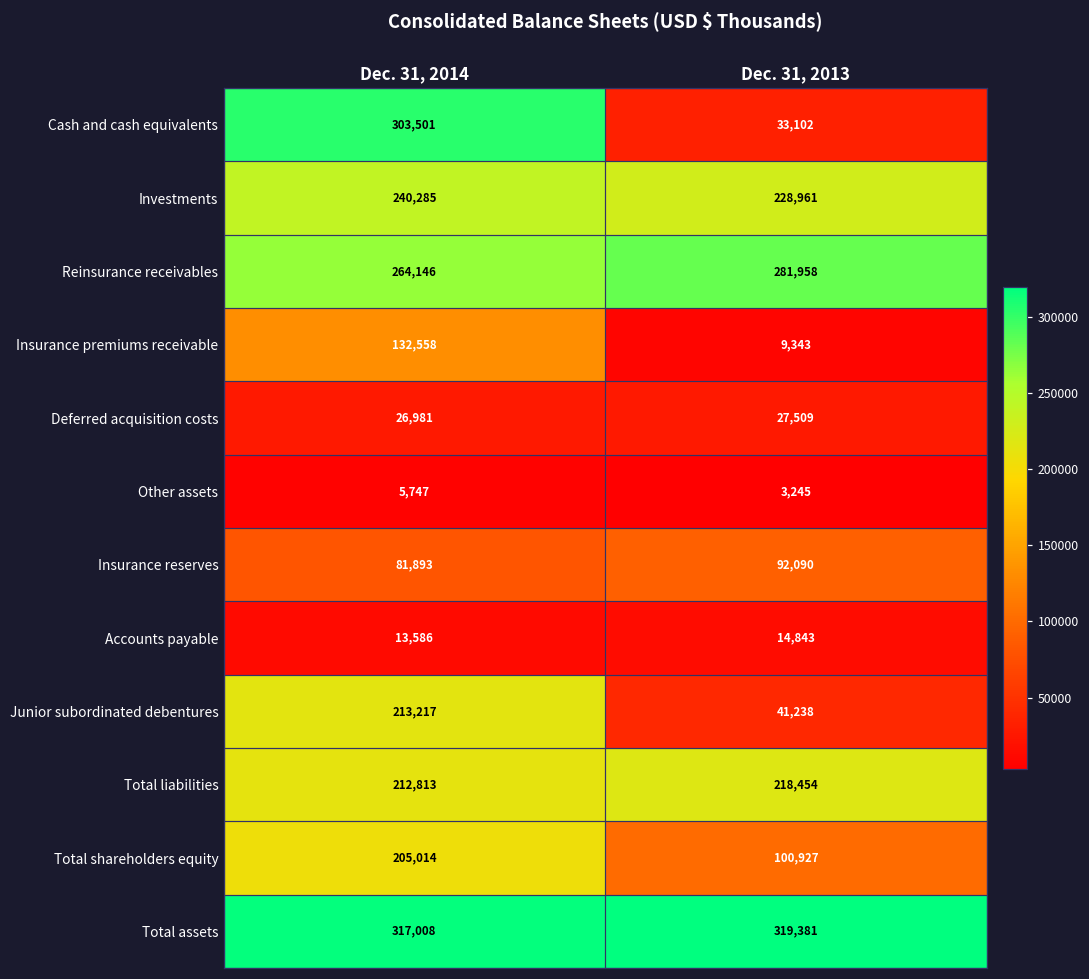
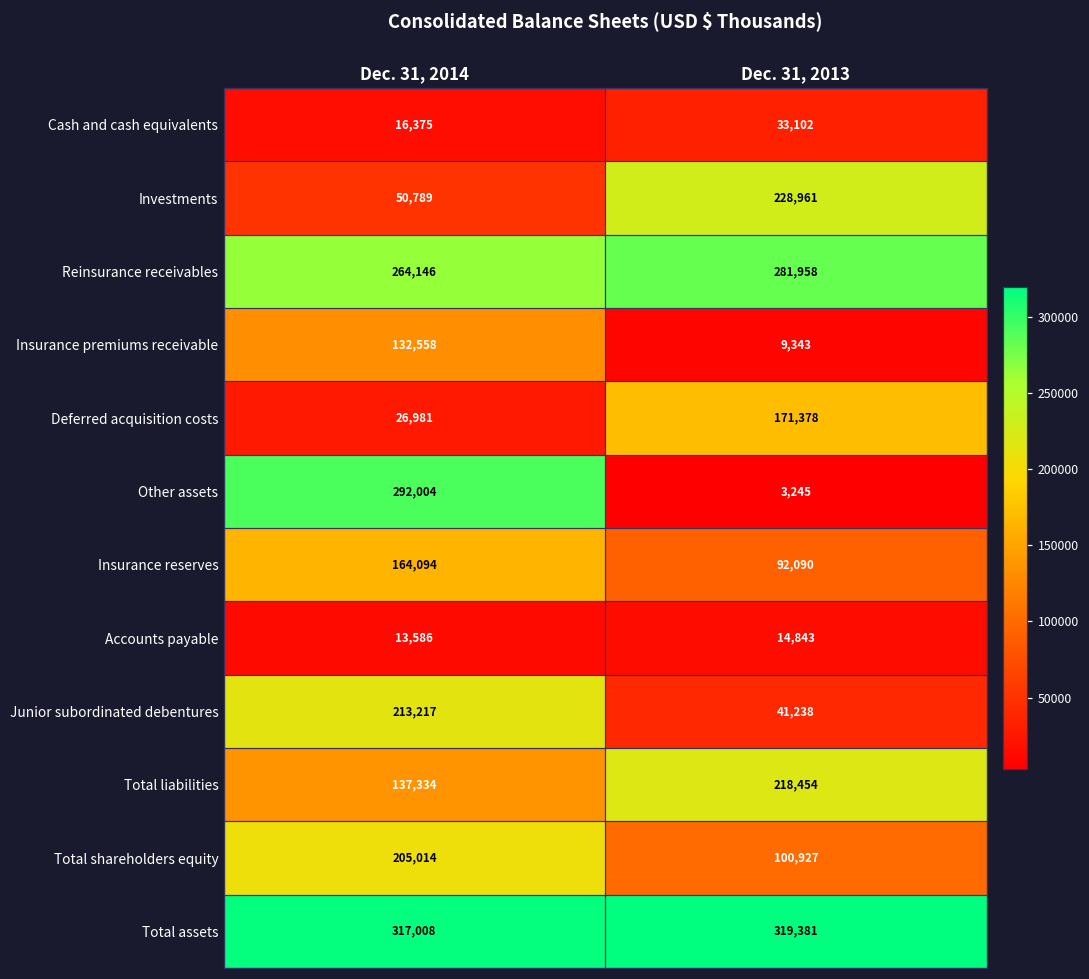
Cash and cash equivalents, Dec. 31, 2014: 303,501 -> 16,375
Investments, Dec. 31, 2014: 240,285 -> 50,789
Deferred acquisition costs, Dec. 31, 2013: 27,509 -> 171,378
Other assets, Dec. 31, 2014: 5,747 -> 292,004
Insurance reserves, Dec. 31, 2014: 81,893 -> 164,094
Total liabilities, Dec. 31, 2014: 212,813 -> 137,334
